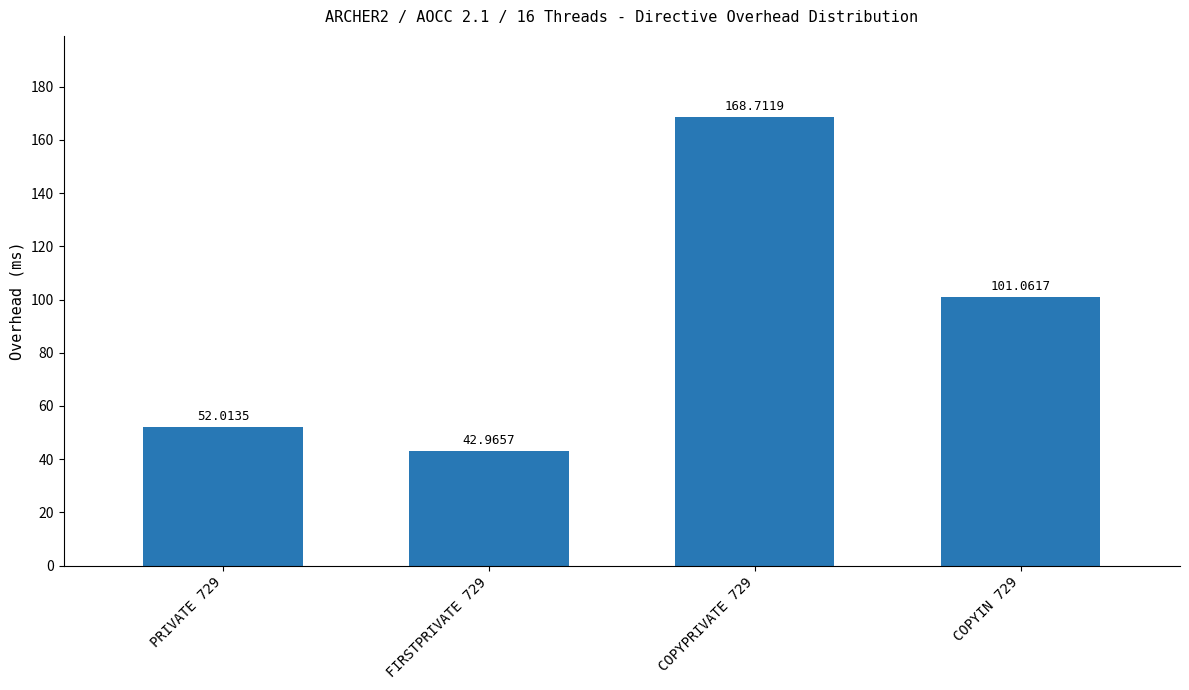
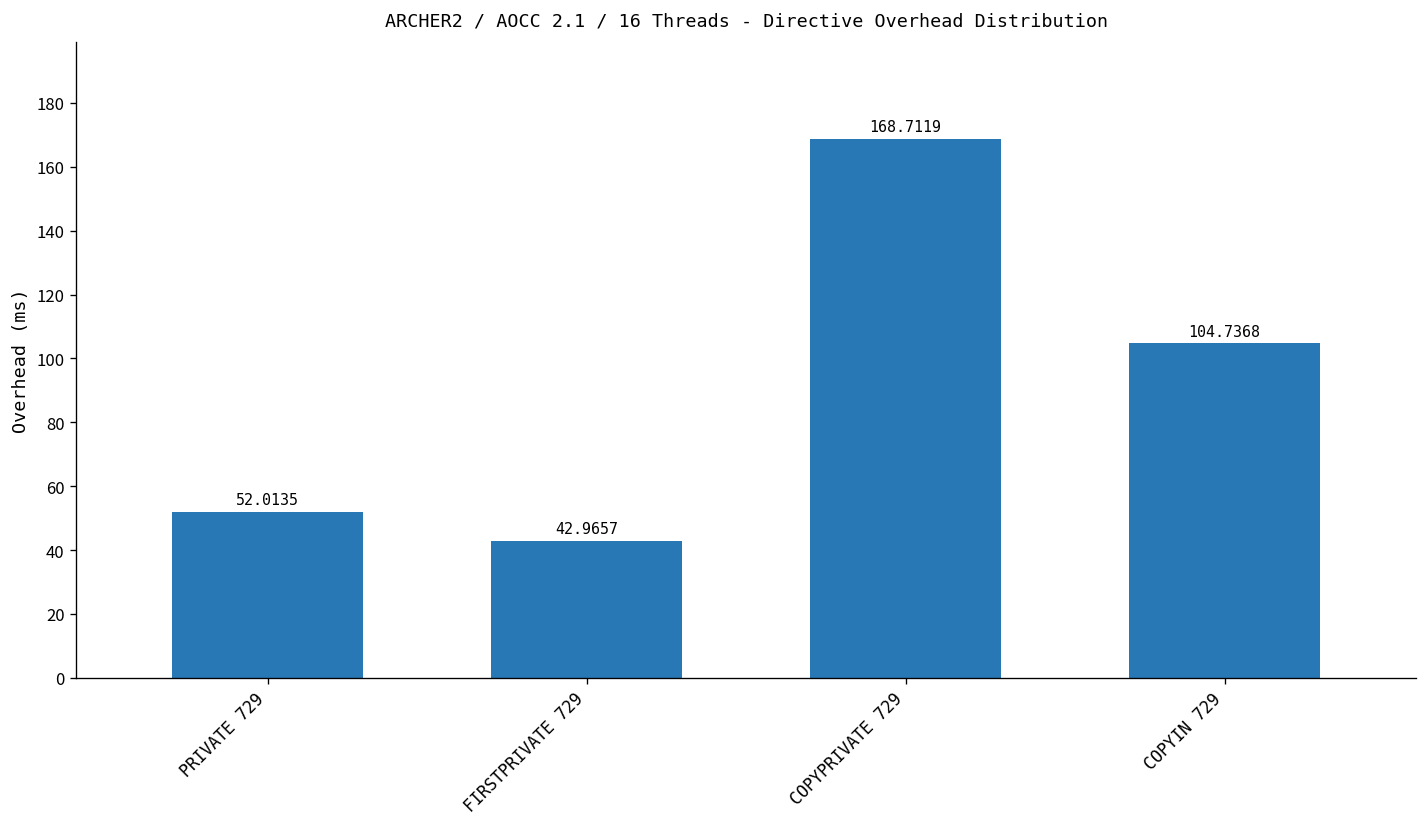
COPYIN 729: 101.0617 -> 104.7368
